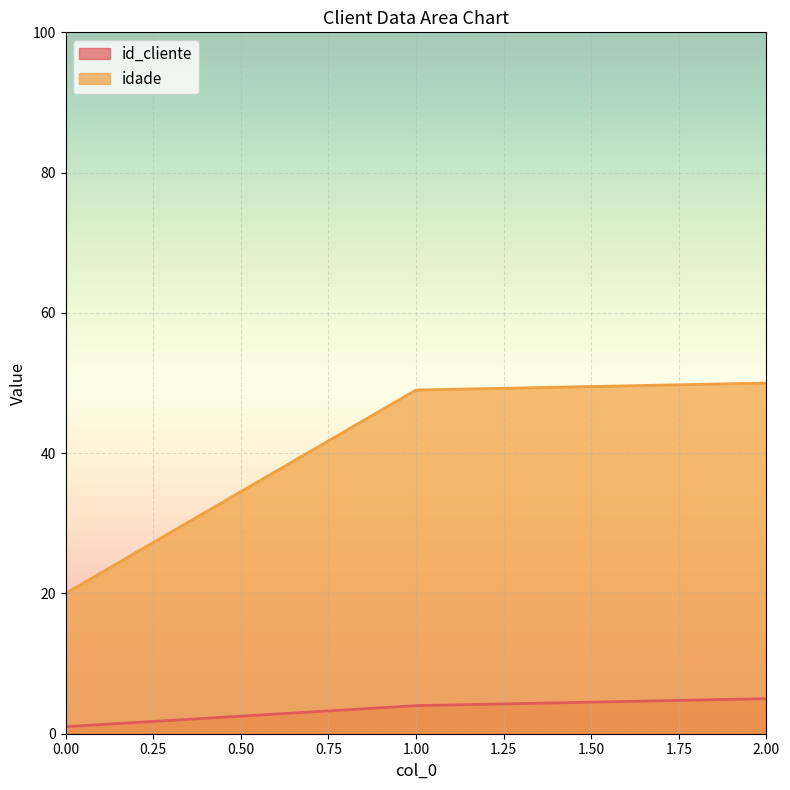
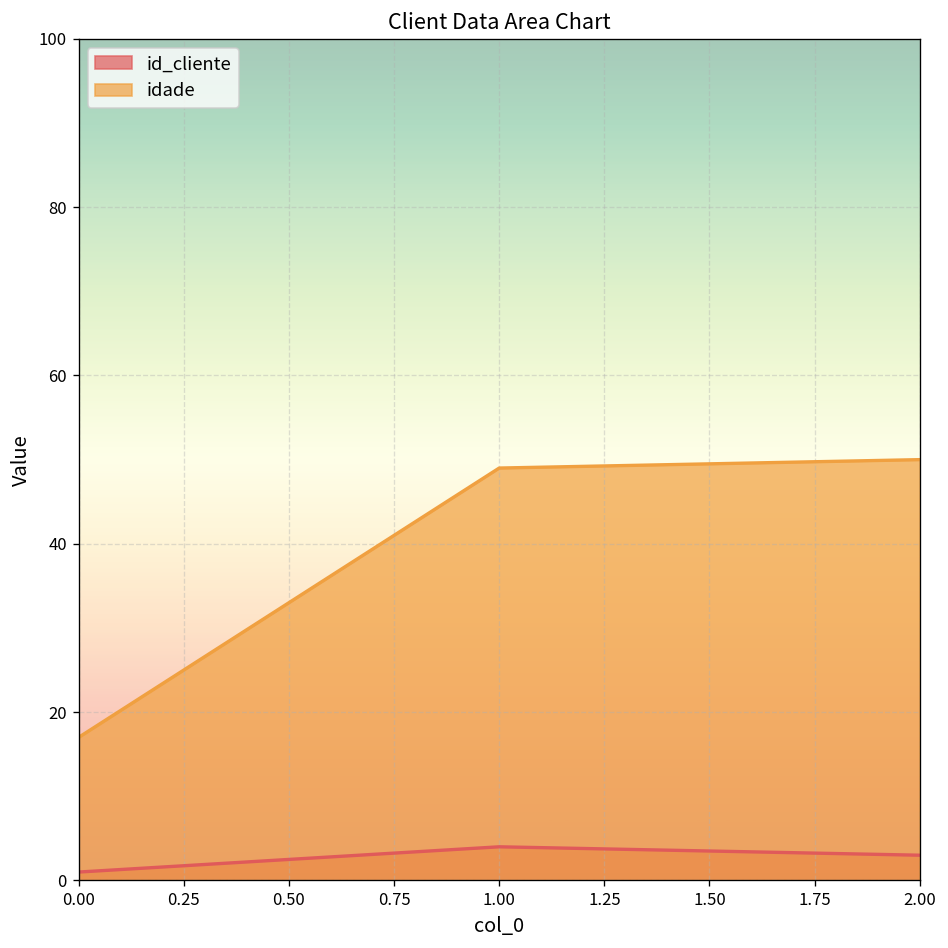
idade, 0.00: 20 -> 17
id_cliente, 2.00: 5 -> 3
